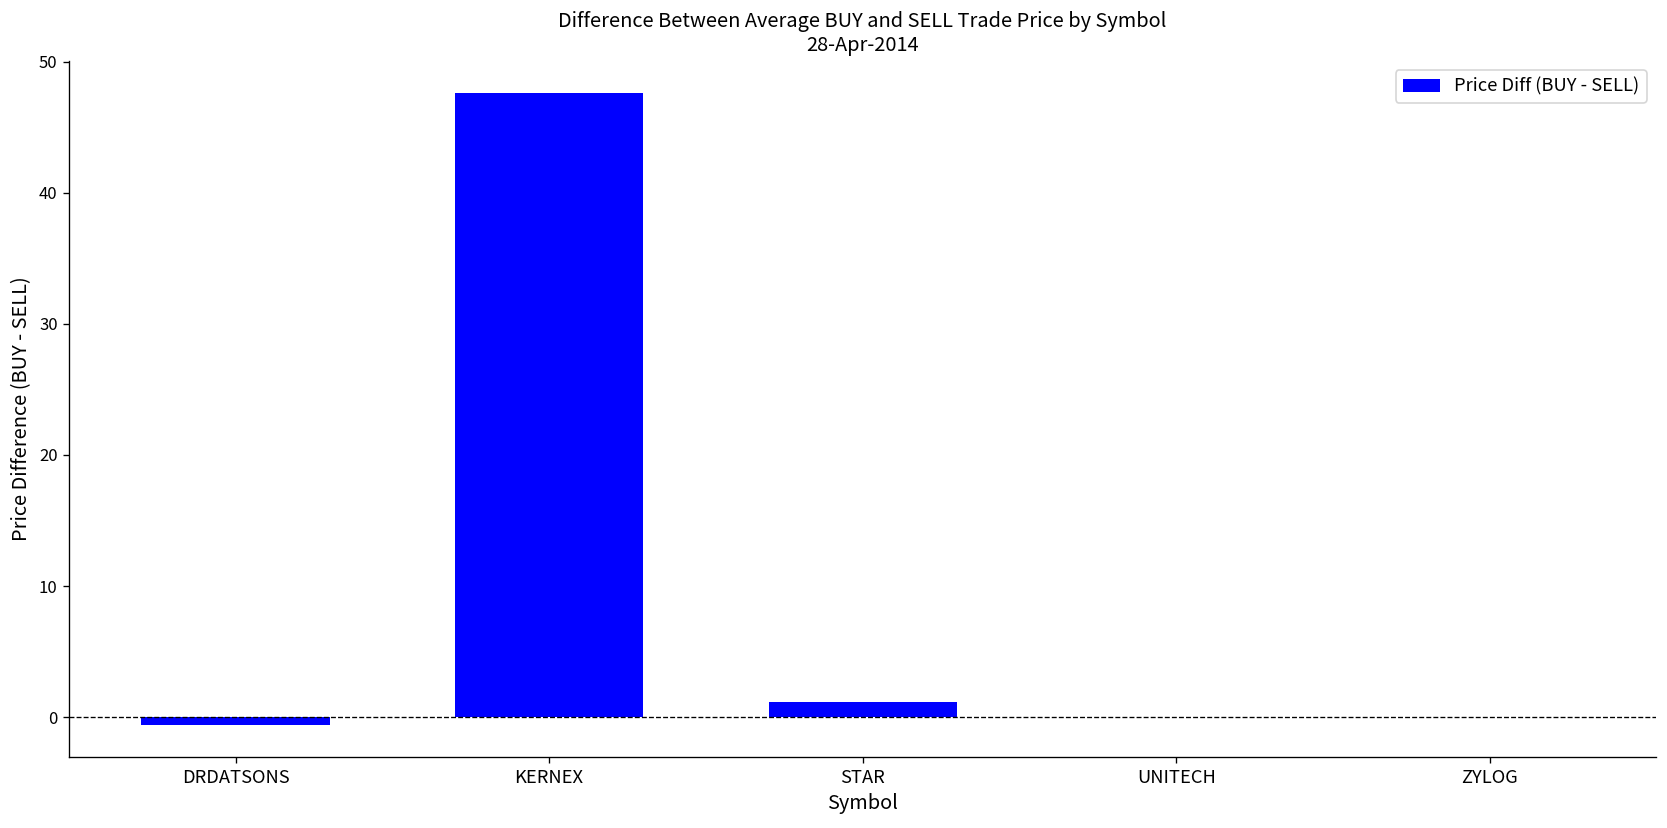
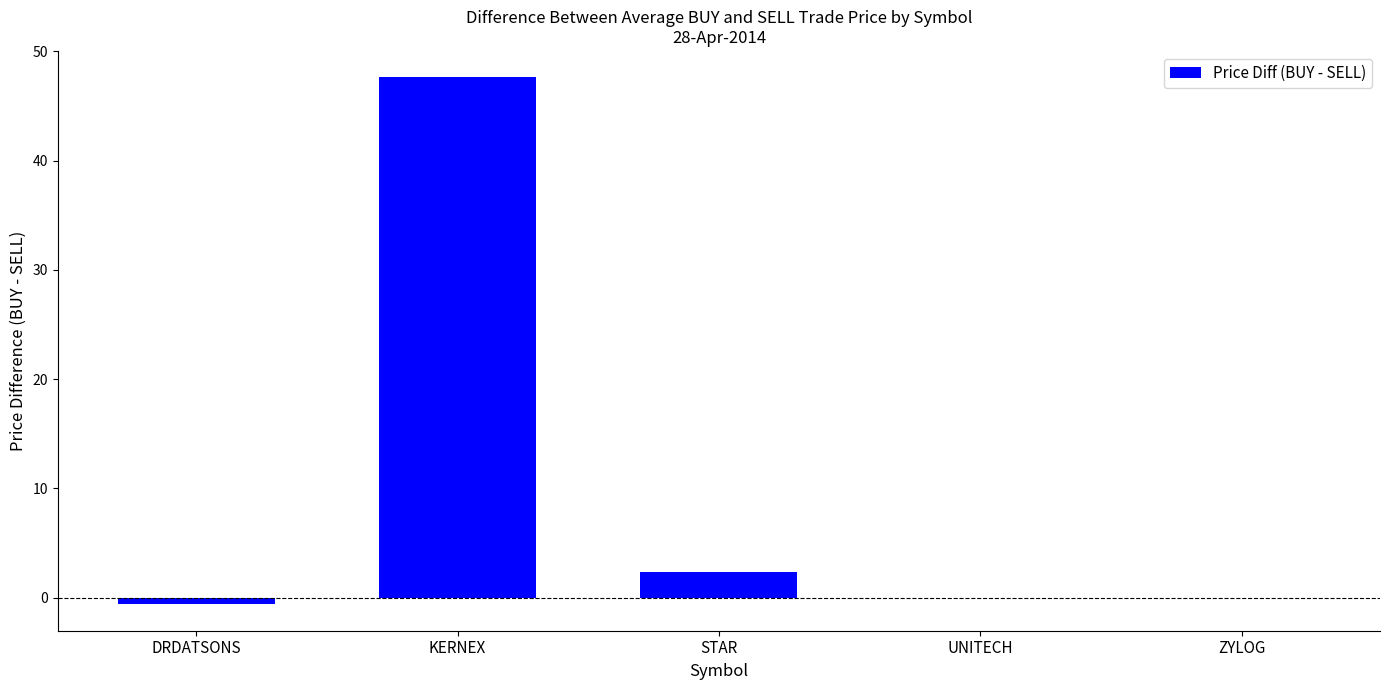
STAR: 1.1 -> 2.3
